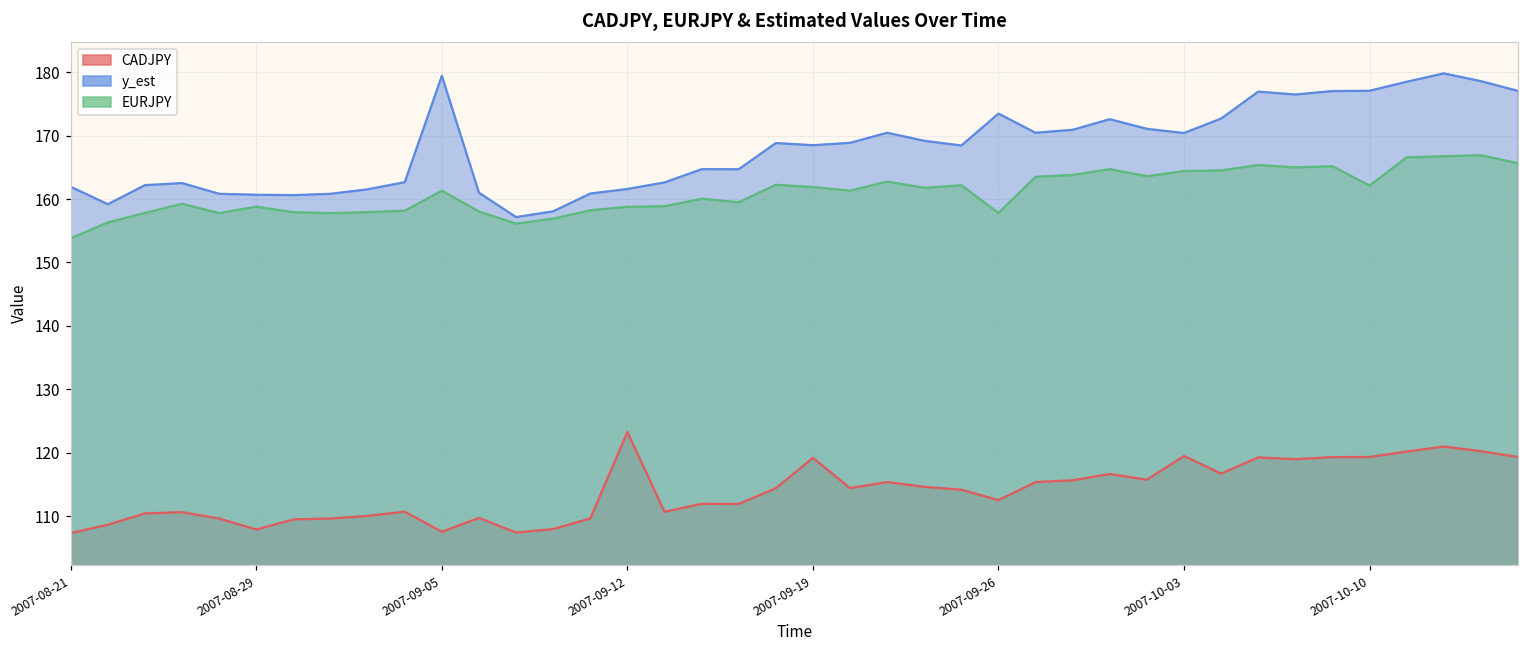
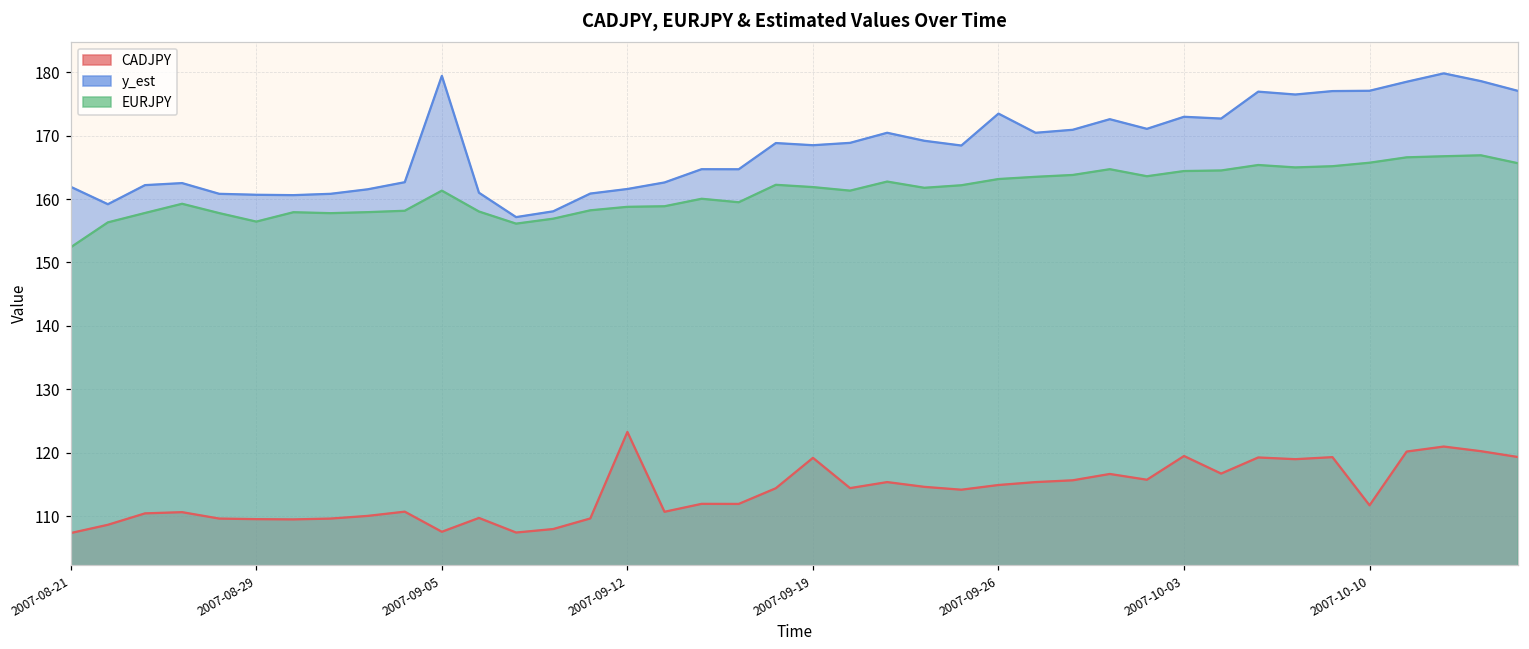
EURJPY, 2007-08-21: 154 -> 152
CADJPY, 2007-08-29: 108 -> 110
EURJPY, 2007-08-29: 159 -> 156
CADJPY, 2007-09-26: 113 -> 115
EURJPY, 2007-09-26: 158 -> 163
y_est, 2007-10-03: 170 -> 173
CADJPY, 2007-10-10: 119 -> 112
EURJPY, 2007-10-10: 162 -> 166
